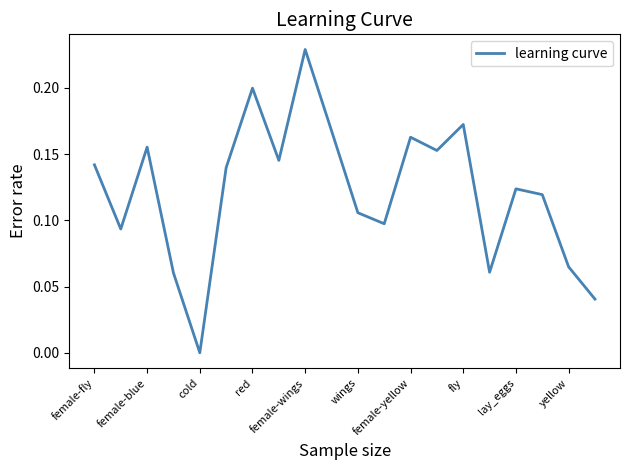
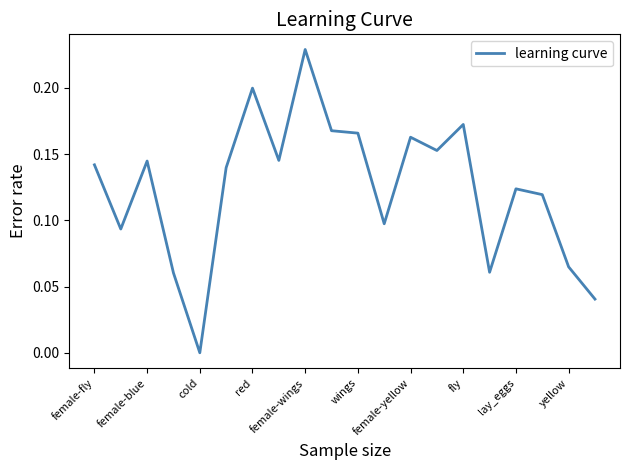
female-blue: 0.155 -> 0.145
wings: 0.106 -> 0.166
